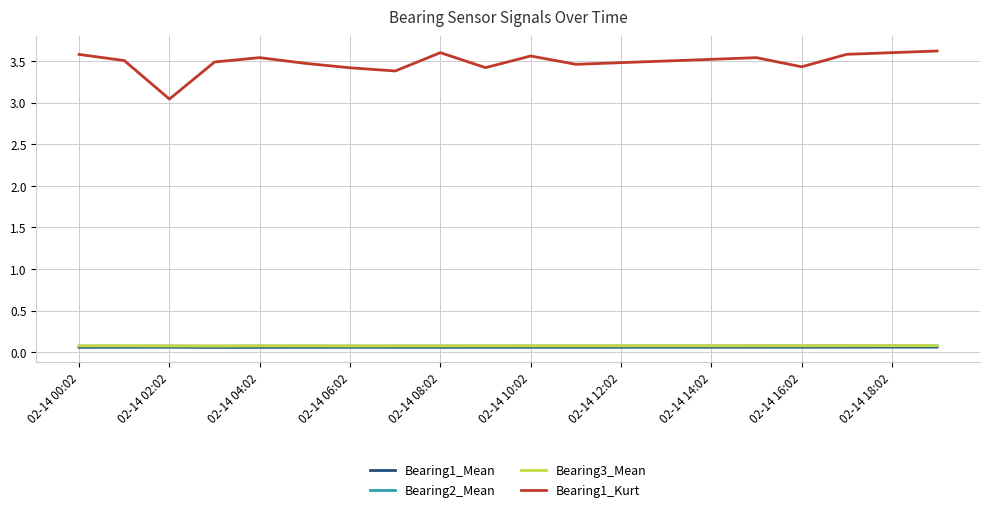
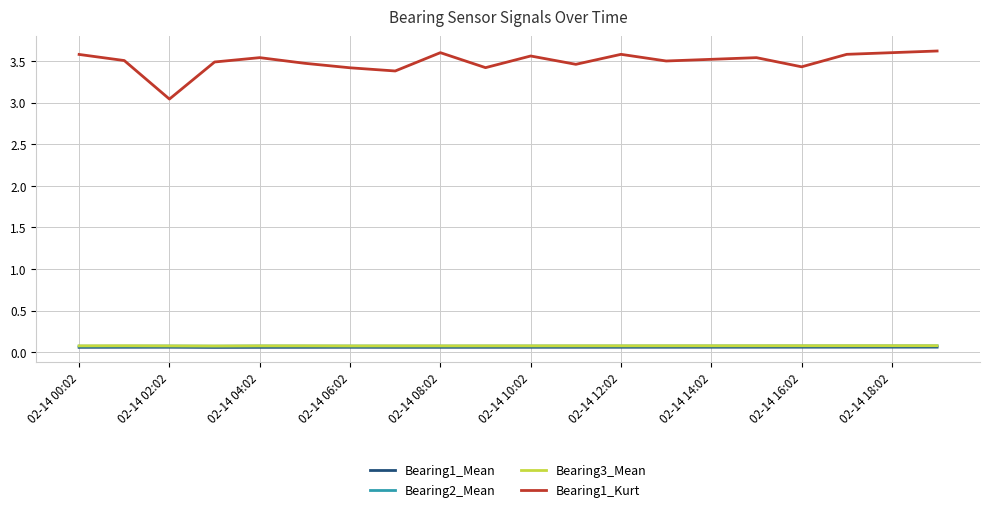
Bearing1_Kurt, 02-14 12:02: 3.5 -> 3.6
